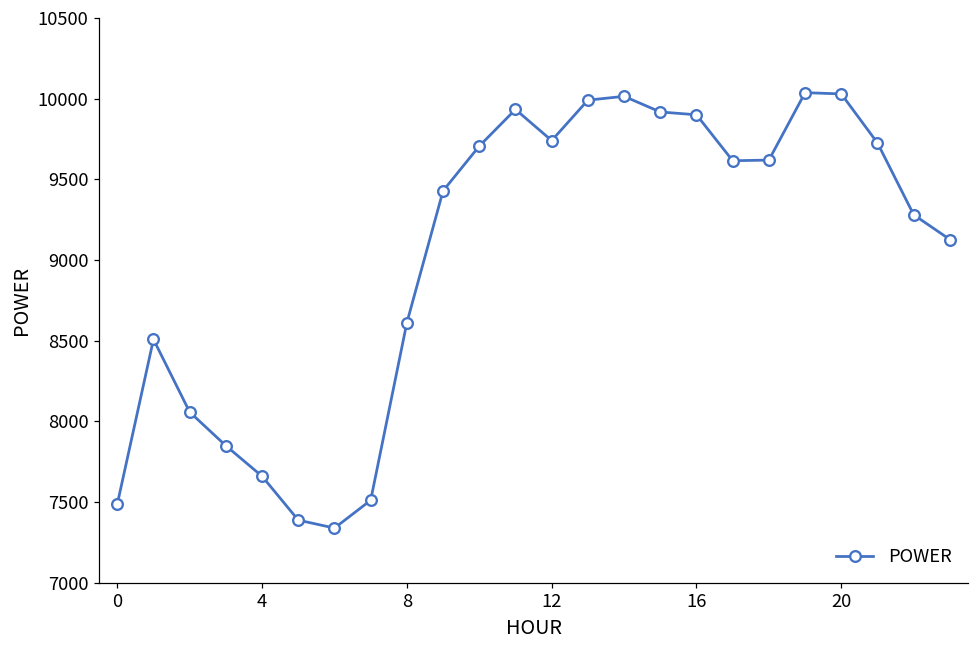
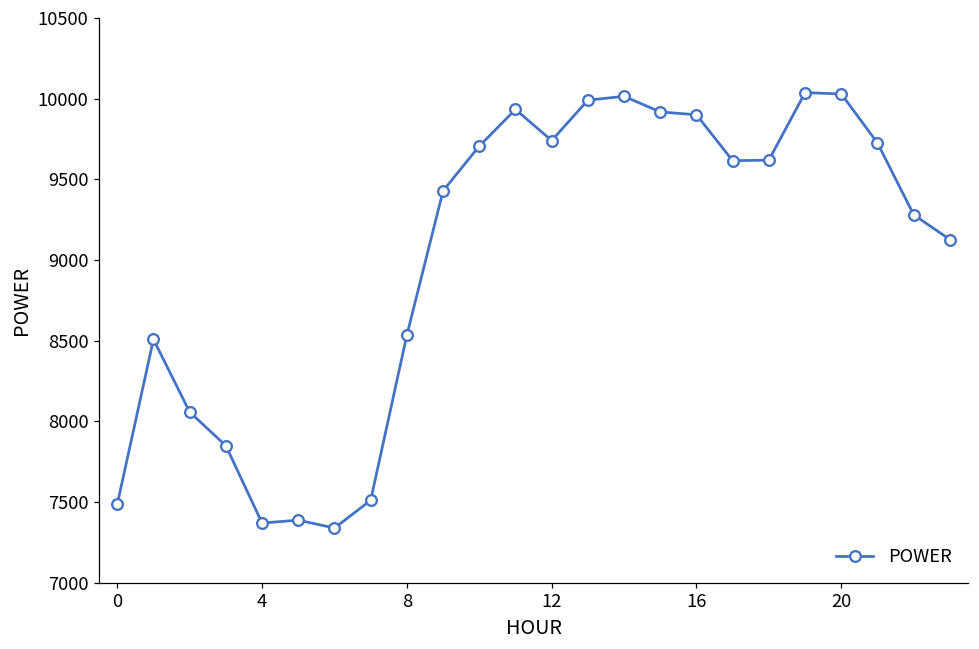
4: 7660 -> 7370
8: 8610 -> 8540
